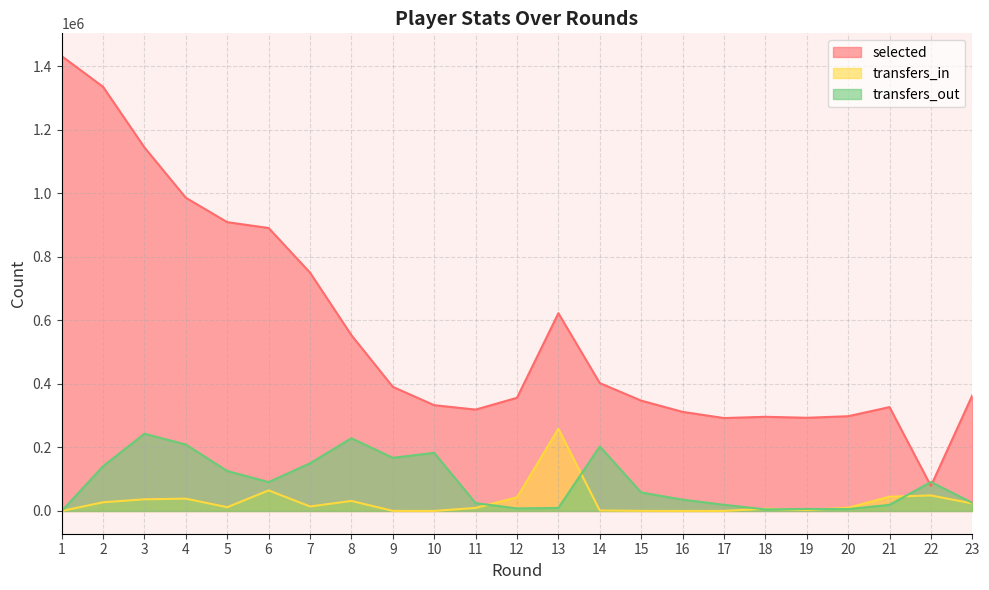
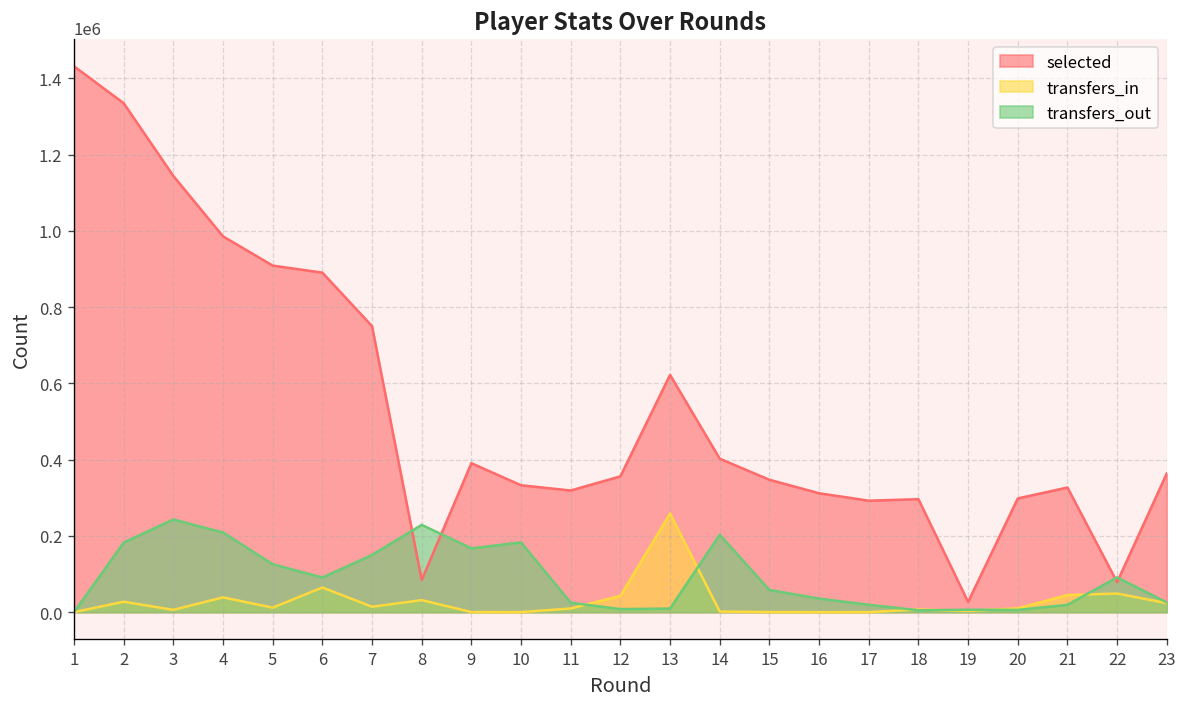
transfers_out, 2: 140000 -> 180000
transfers_in, 3: 40000 -> 10000
selected, 8: 550000 -> 80000
selected, 19: 290000 -> 30000
